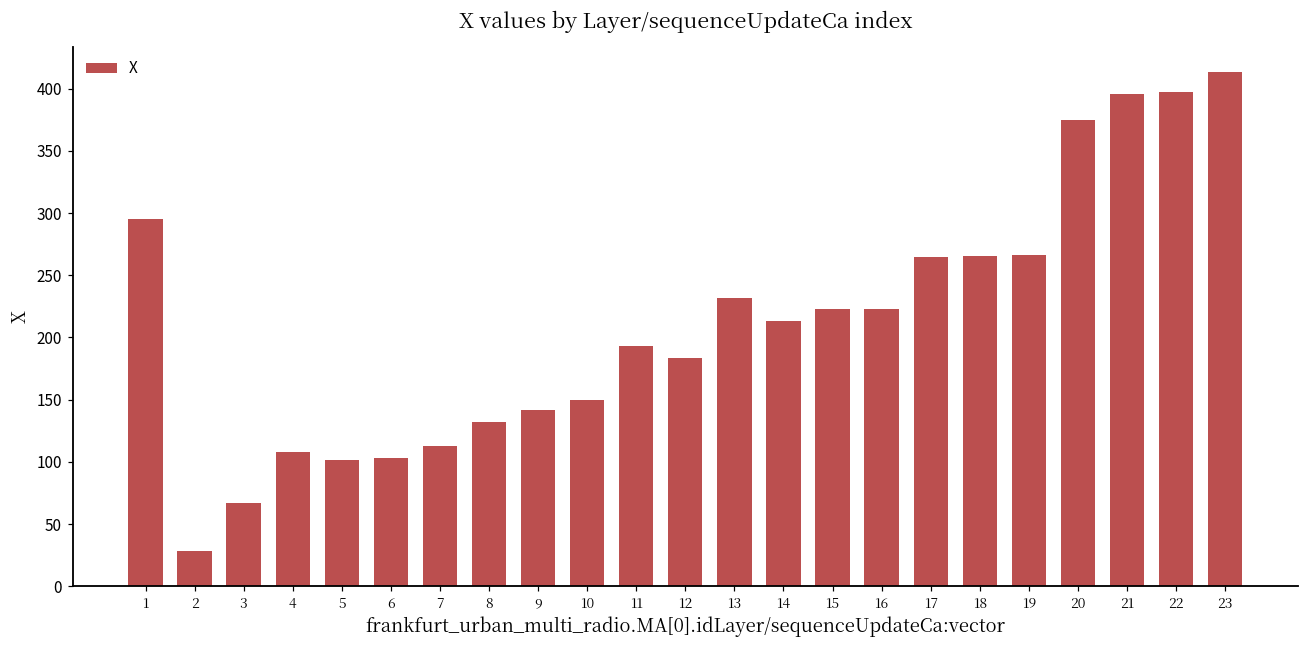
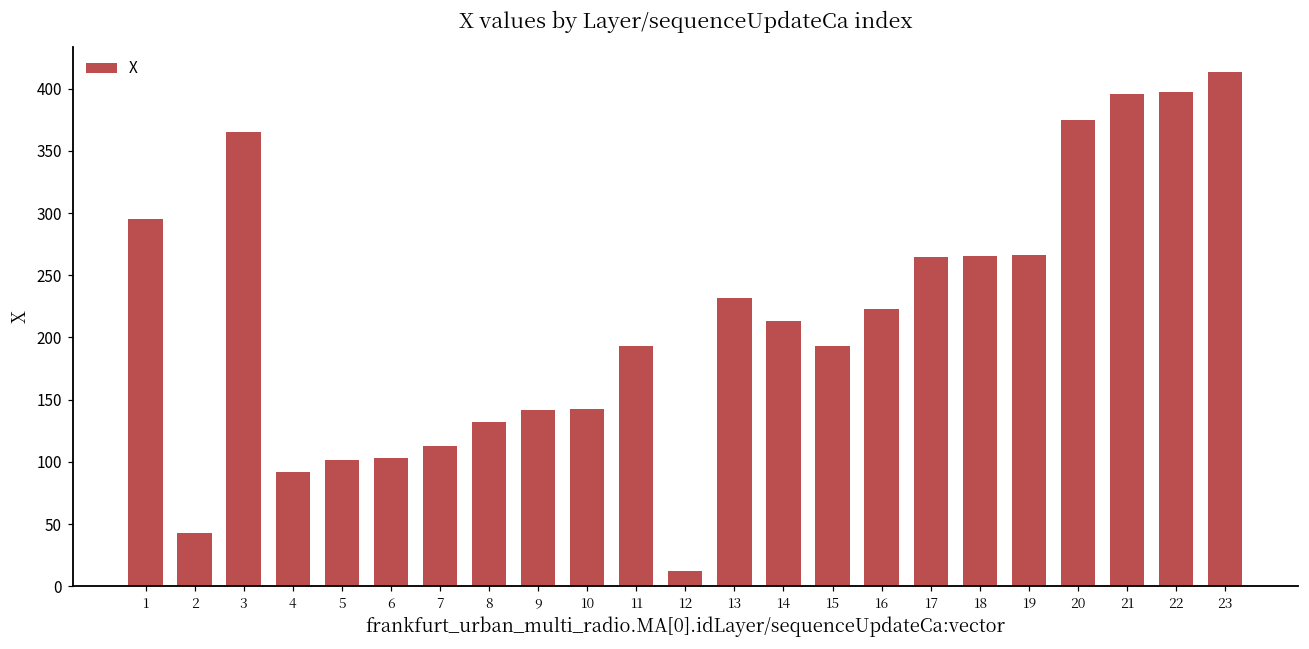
2: 28 -> 43
3: 67 -> 365
4: 108 -> 92
10: 150 -> 142
12: 184 -> 12
15: 223 -> 193
